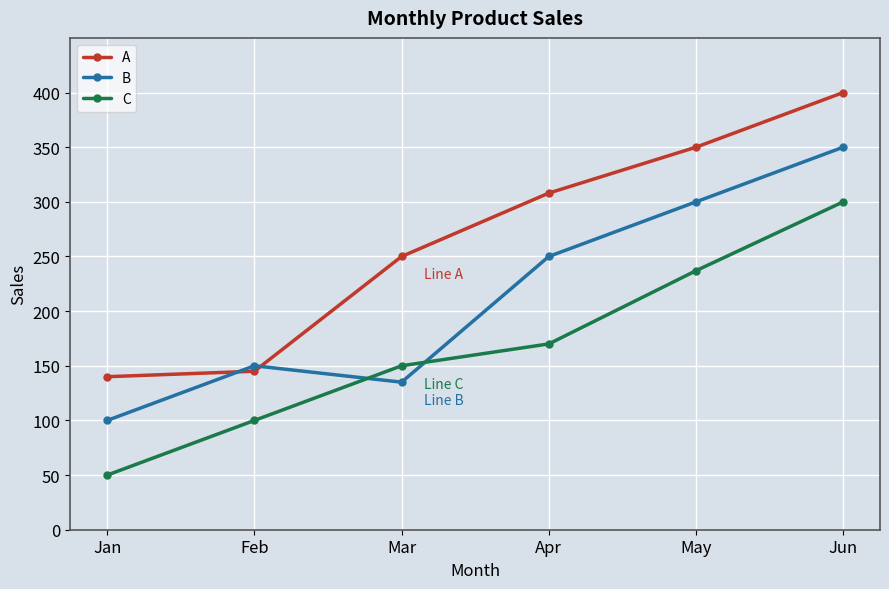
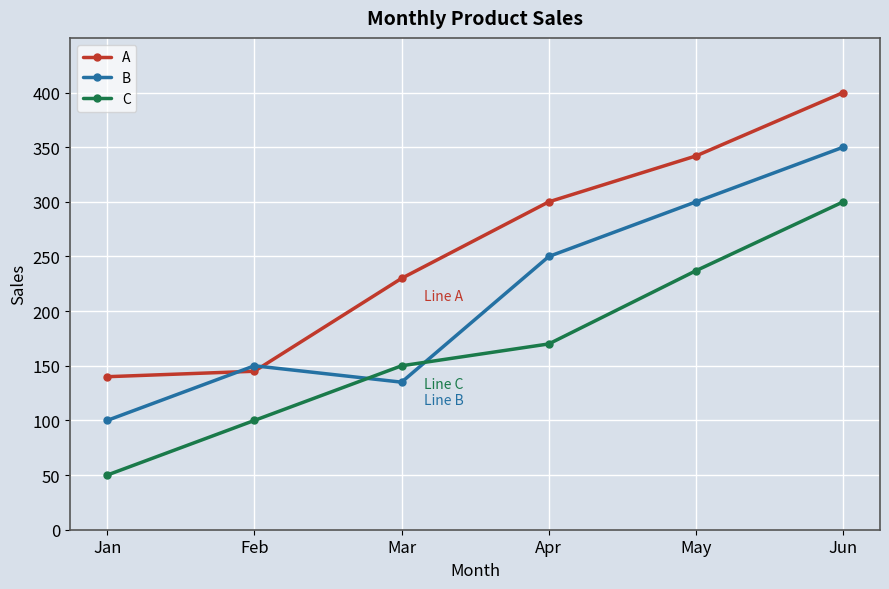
A, Mar: 250 -> 230
A, Apr: 308 -> 300
A, May: 350 -> 342
